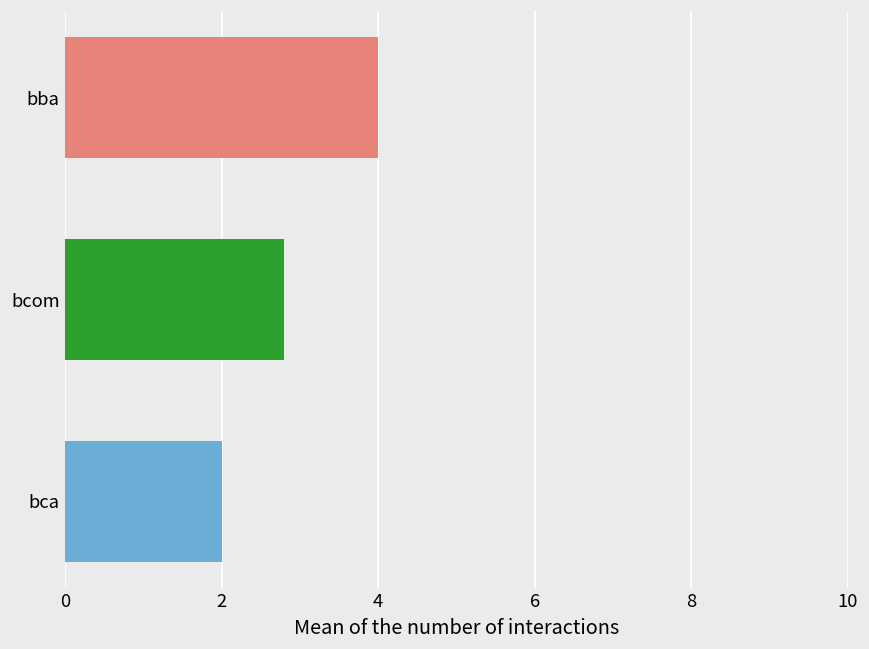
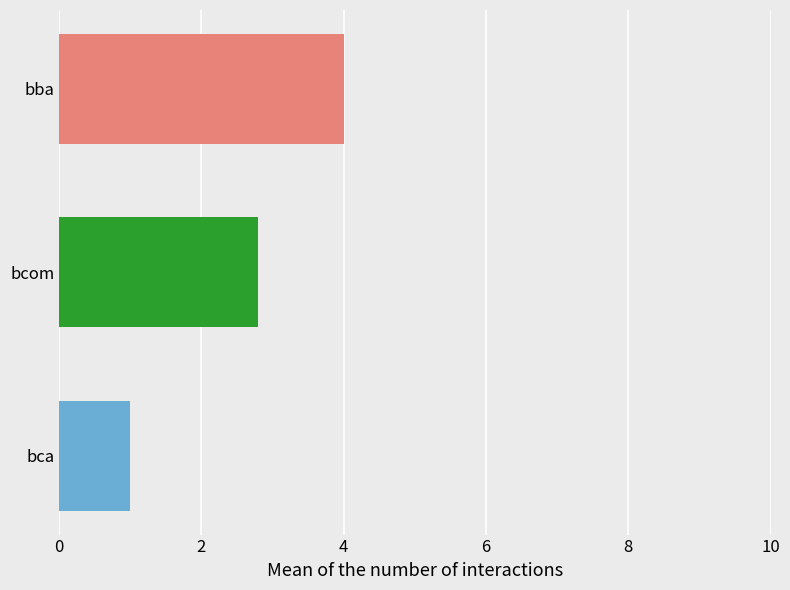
bca: 2 -> 1
